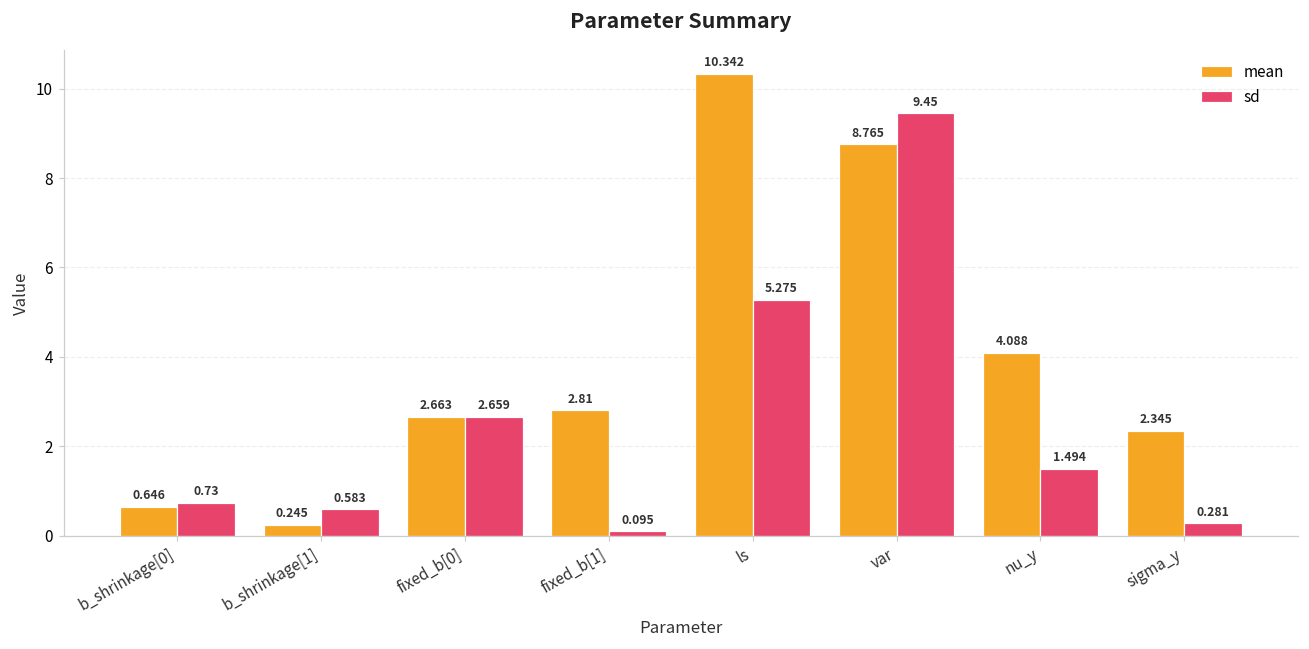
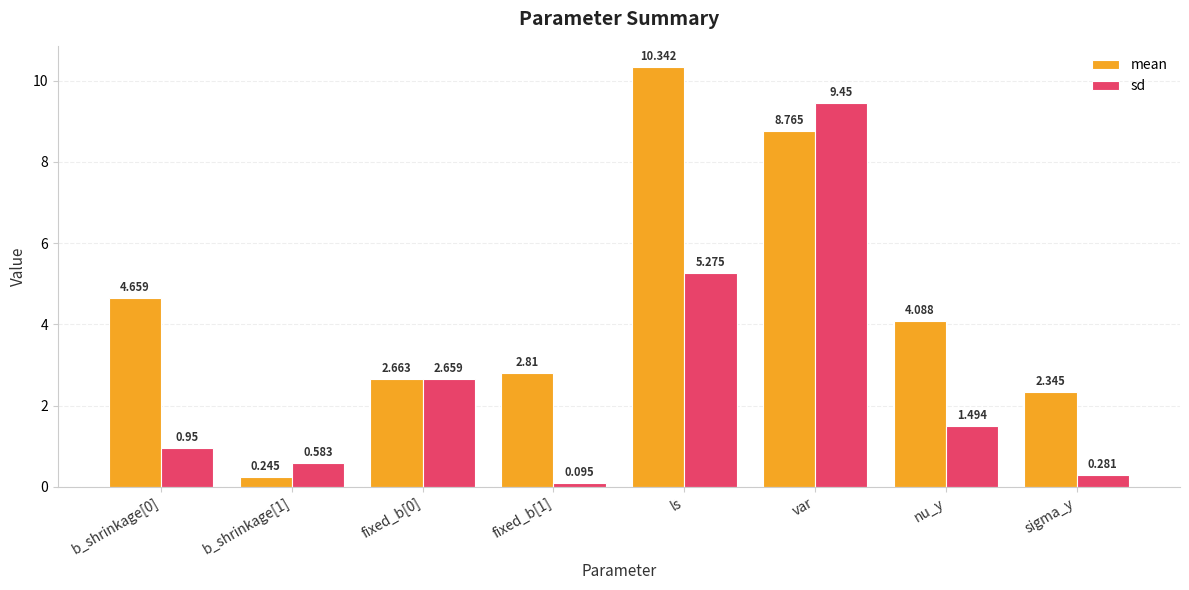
mean, b_shrinkage[0]: 0.646 -> 4.659
sd, b_shrinkage[0]: 0.73 -> 0.95
